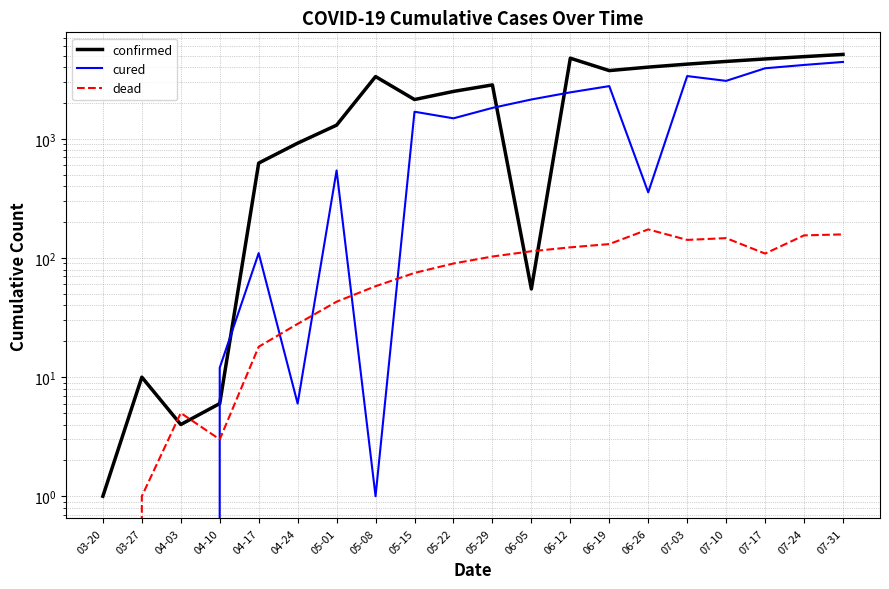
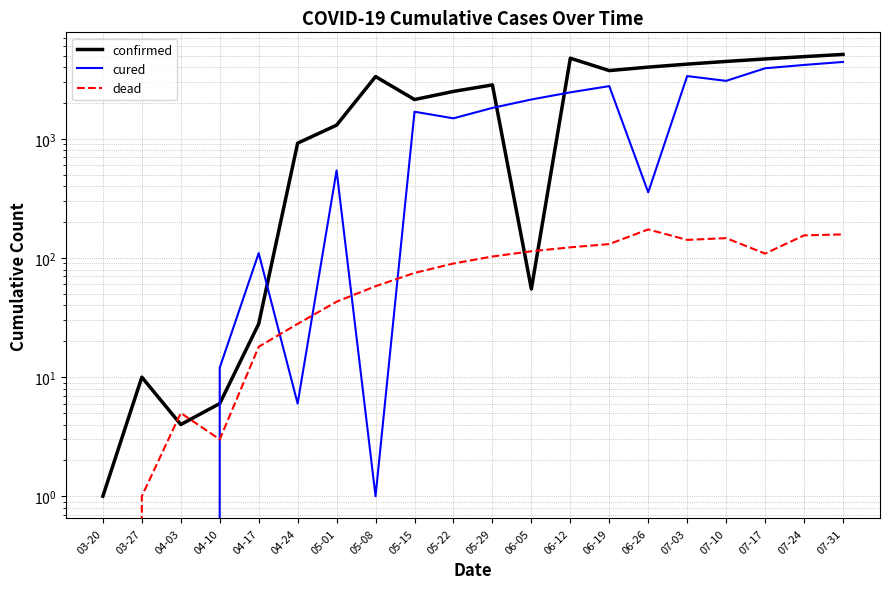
confirmed, 04-17: 600 -> 28
